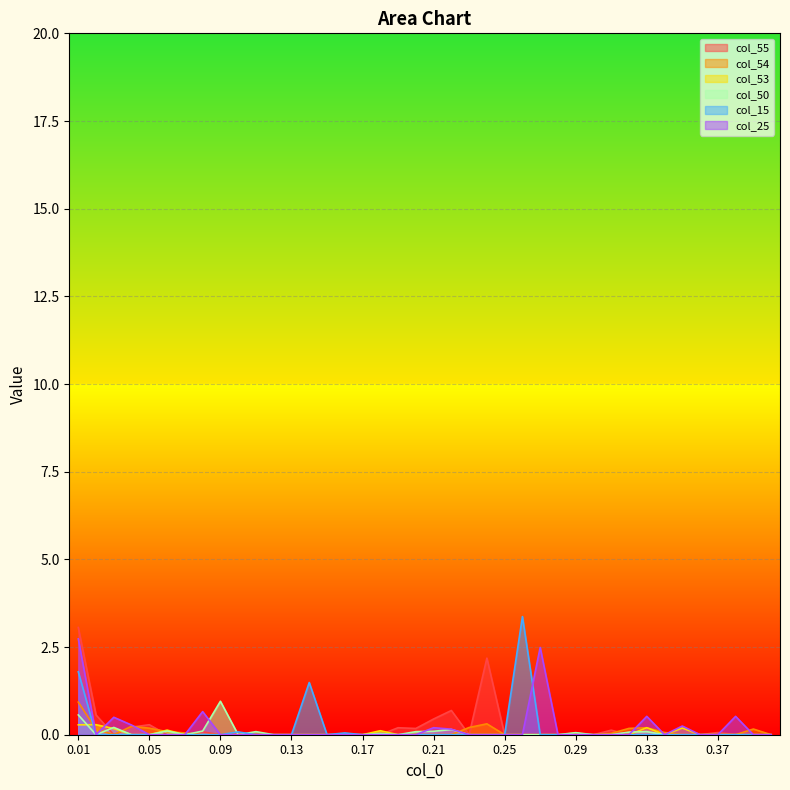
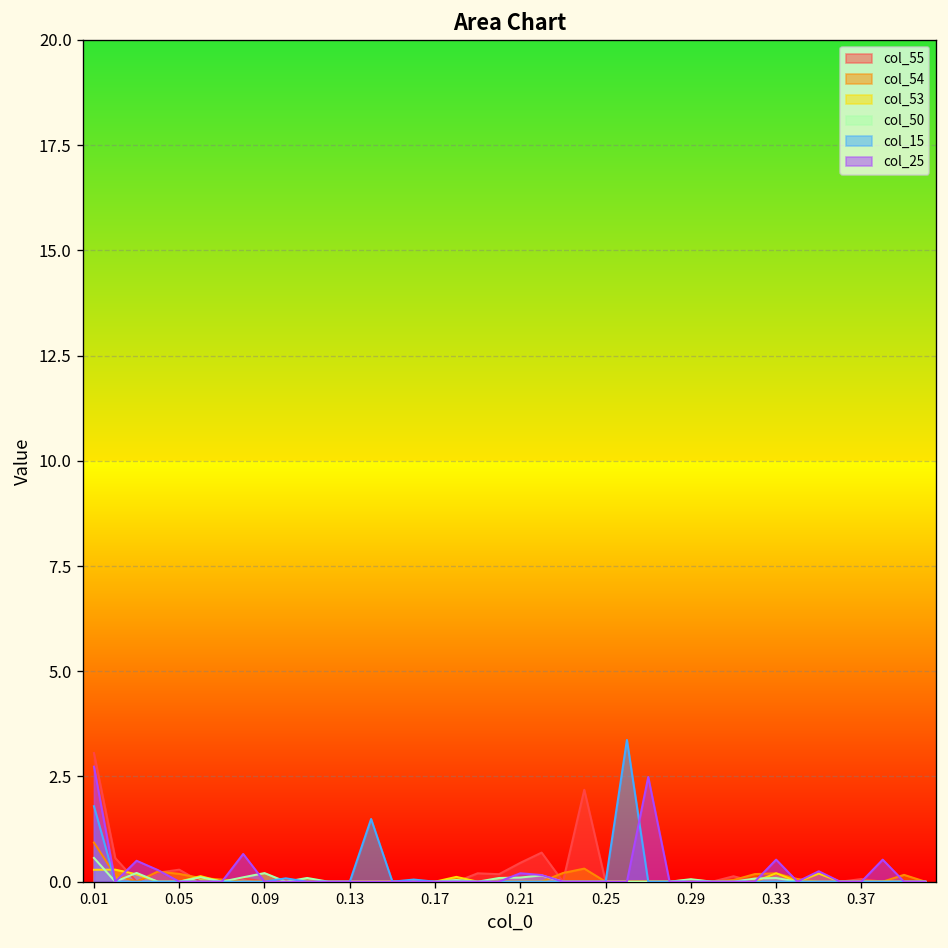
col_50, 0.09: 1.0 -> 0.2
